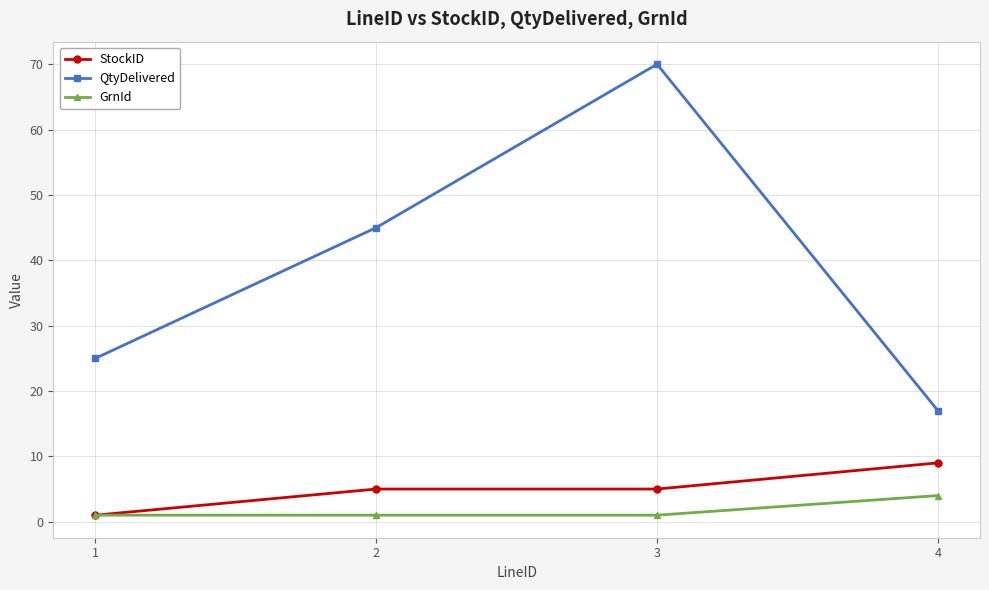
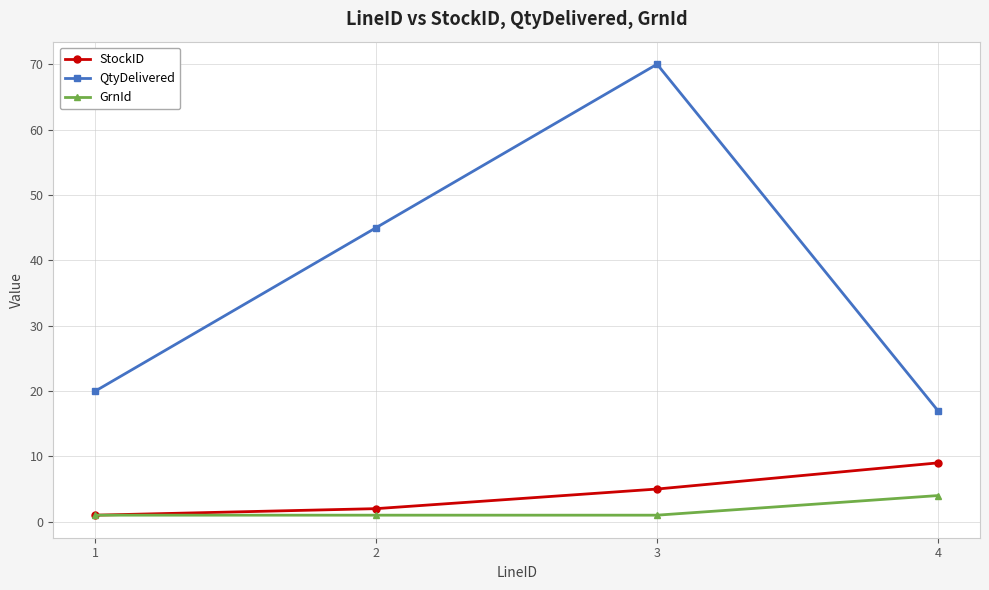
QtyDelivered, 1: 25 -> 20
StockID, 2: 5 -> 2
